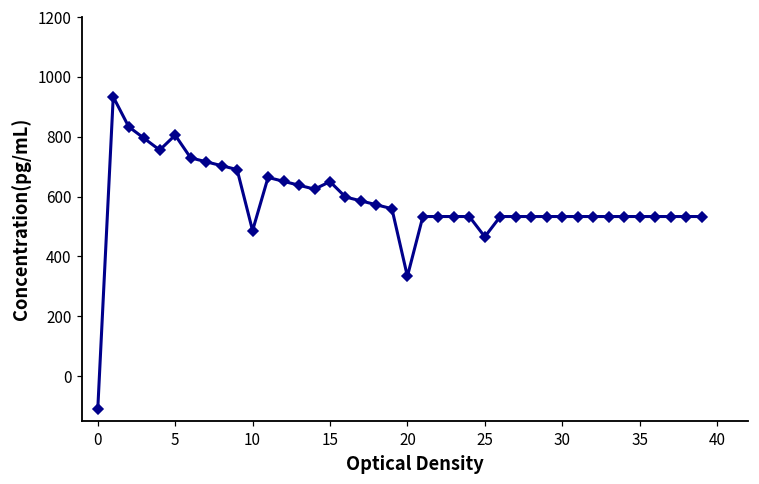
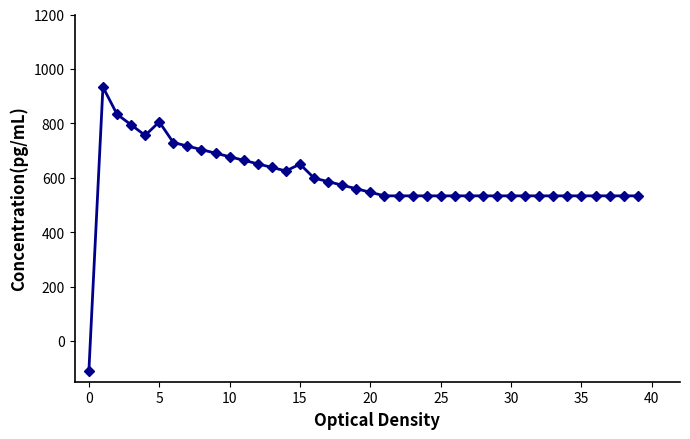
10: 490 -> 680
20: 330 -> 550
25: 470 -> 530
